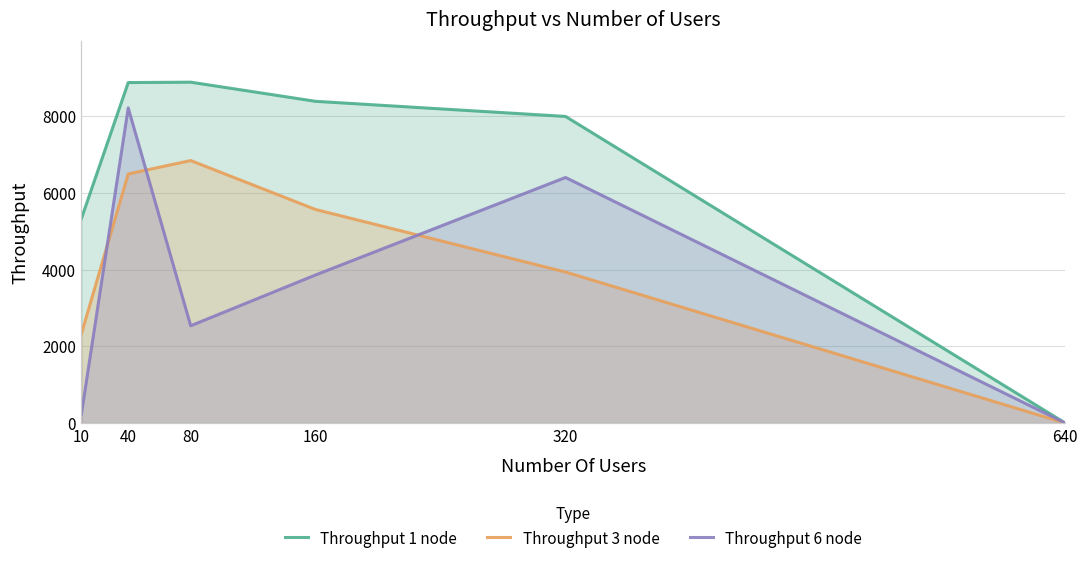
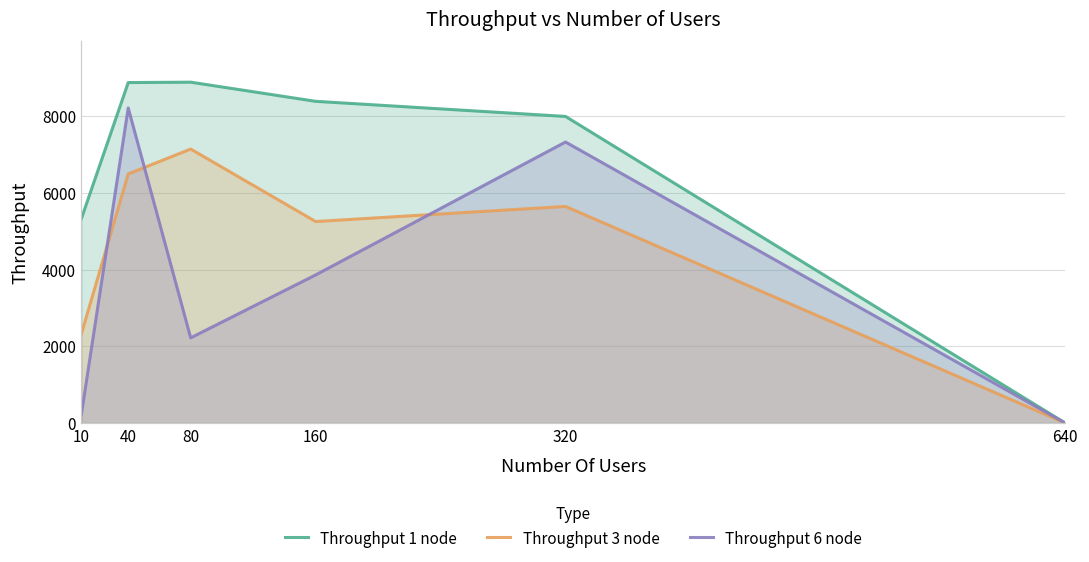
Throughput 3 node, 80: 6800 -> 7100
Throughput 6 node, 80: 2500 -> 2200
Throughput 3 node, 160: 5600 -> 5300
Throughput 3 node, 320: 3900 -> 5600
Throughput 6 node, 320: 6400 -> 7300
